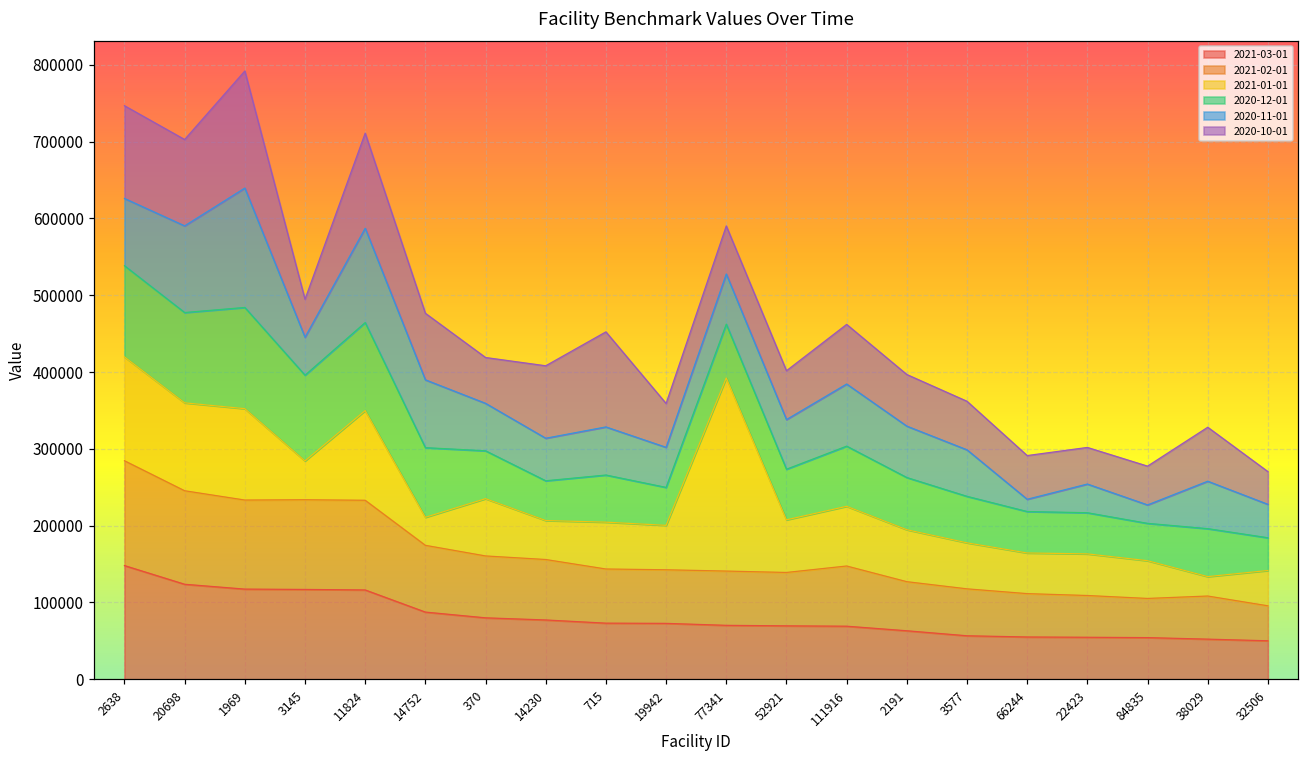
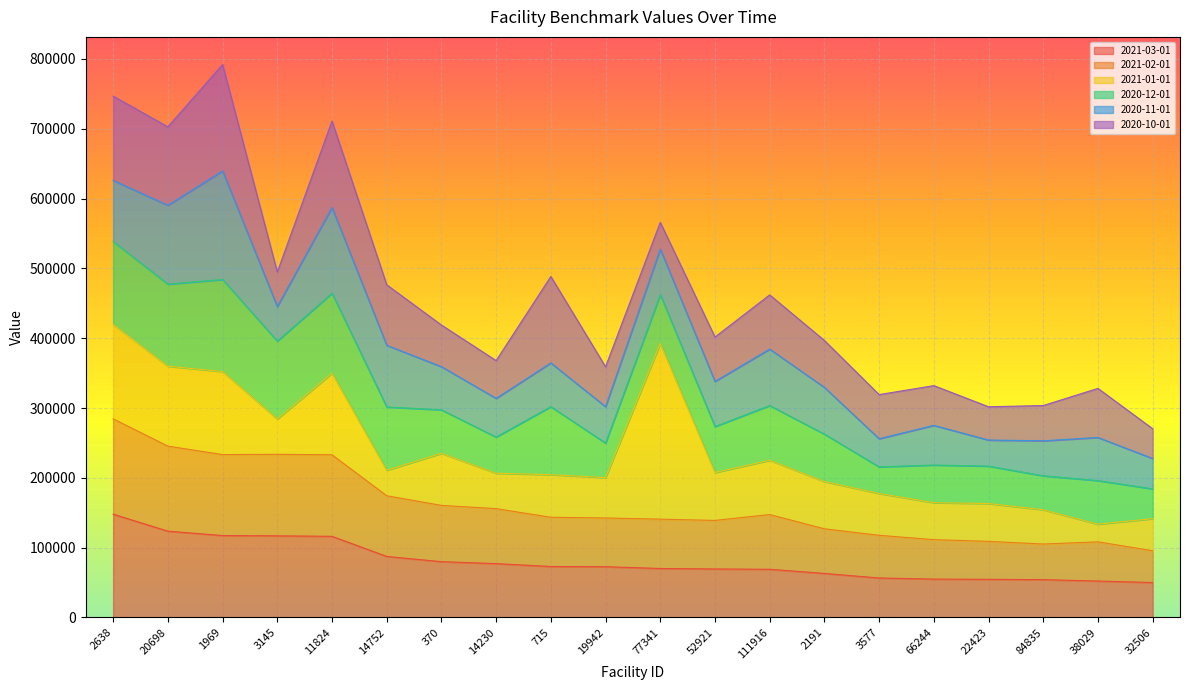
2020-10-01, 14230: 90000 -> 50000
2020-12-01, 715: 60000 -> 100000
2020-10-01, 77341: 60000 -> 40000
2020-12-01, 3577: 60000 -> 40000
2020-11-01, 3577: 60000 -> 40000
2020-11-01, 66244: 20000 -> 60000
2020-11-01, 84835: 20000 -> 50000
